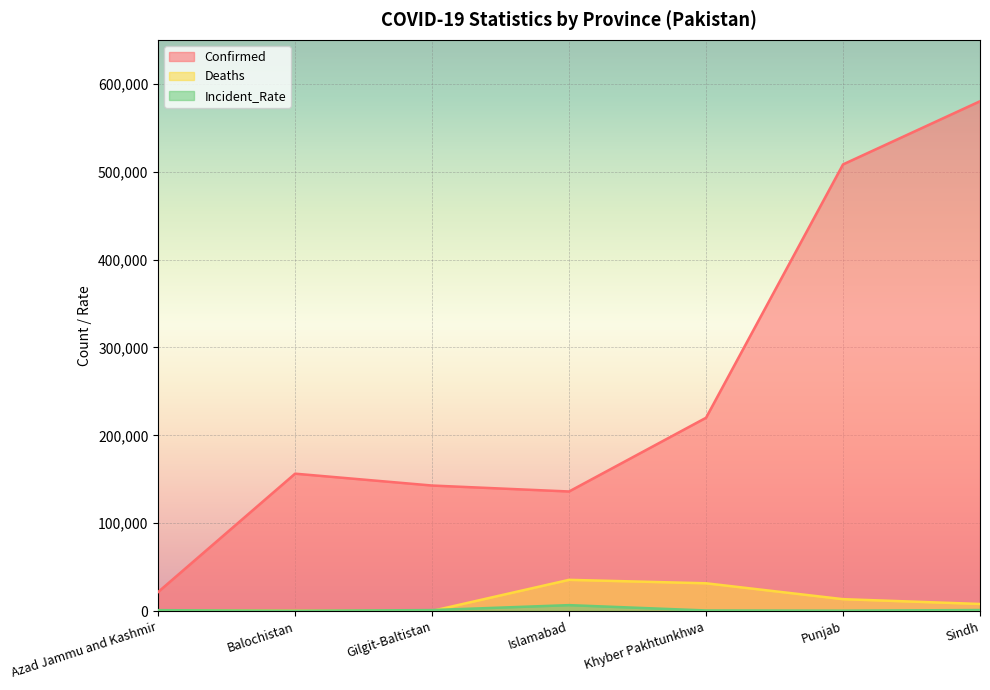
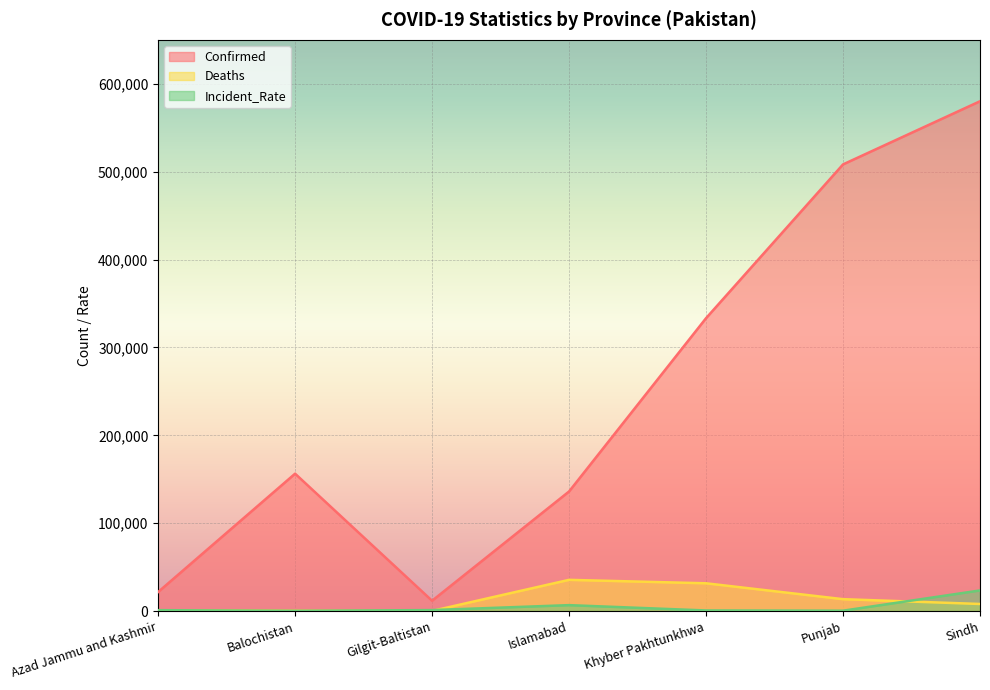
Confirmed, Gilgit-Baltistan: 140,000 -> 10,000
Confirmed, Khyber Pakhtunkhwa: 220,000 -> 330,000
Incident_Rate, Sindh: 0 -> 20,000
